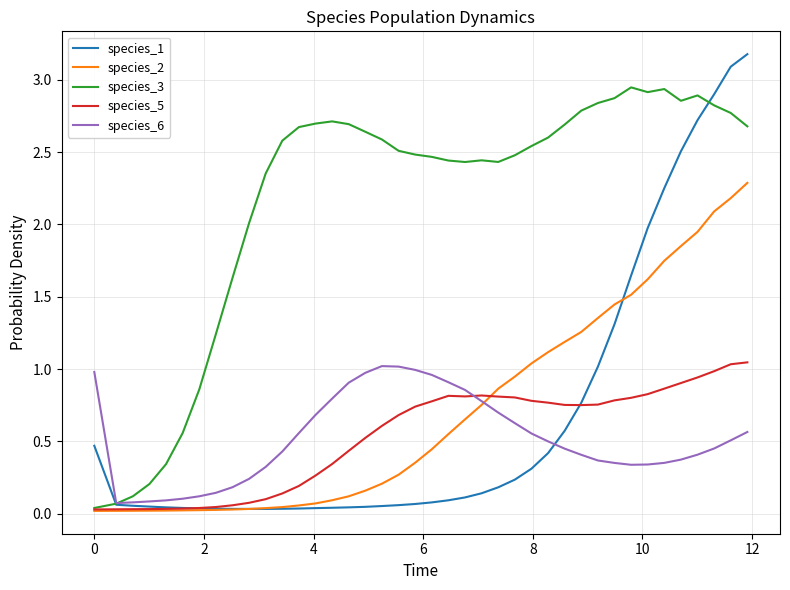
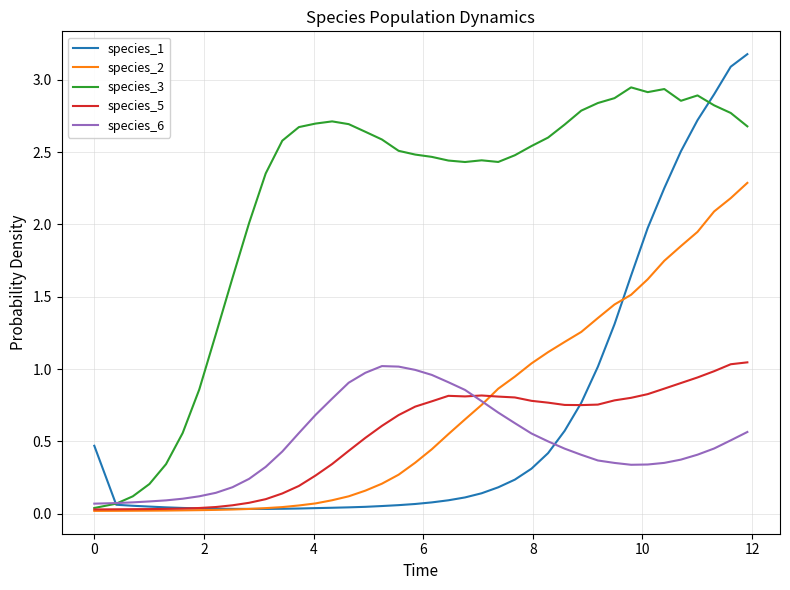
species_6, 0: 0.98 -> 0.07
